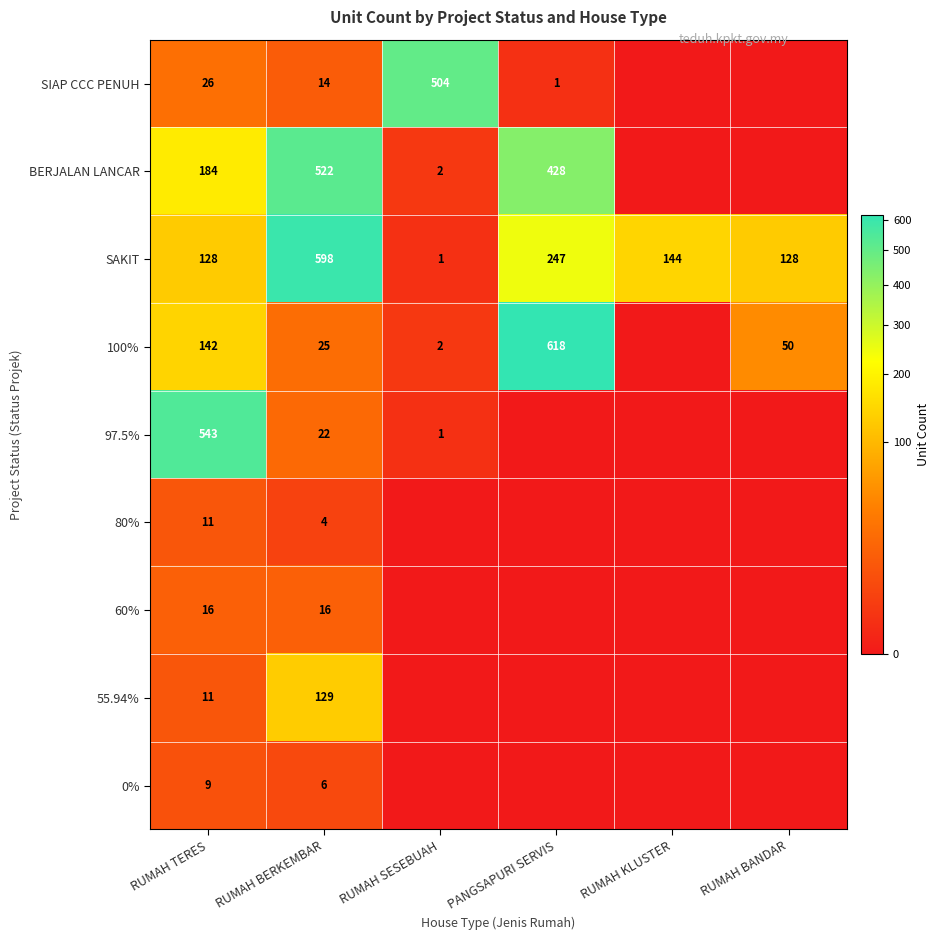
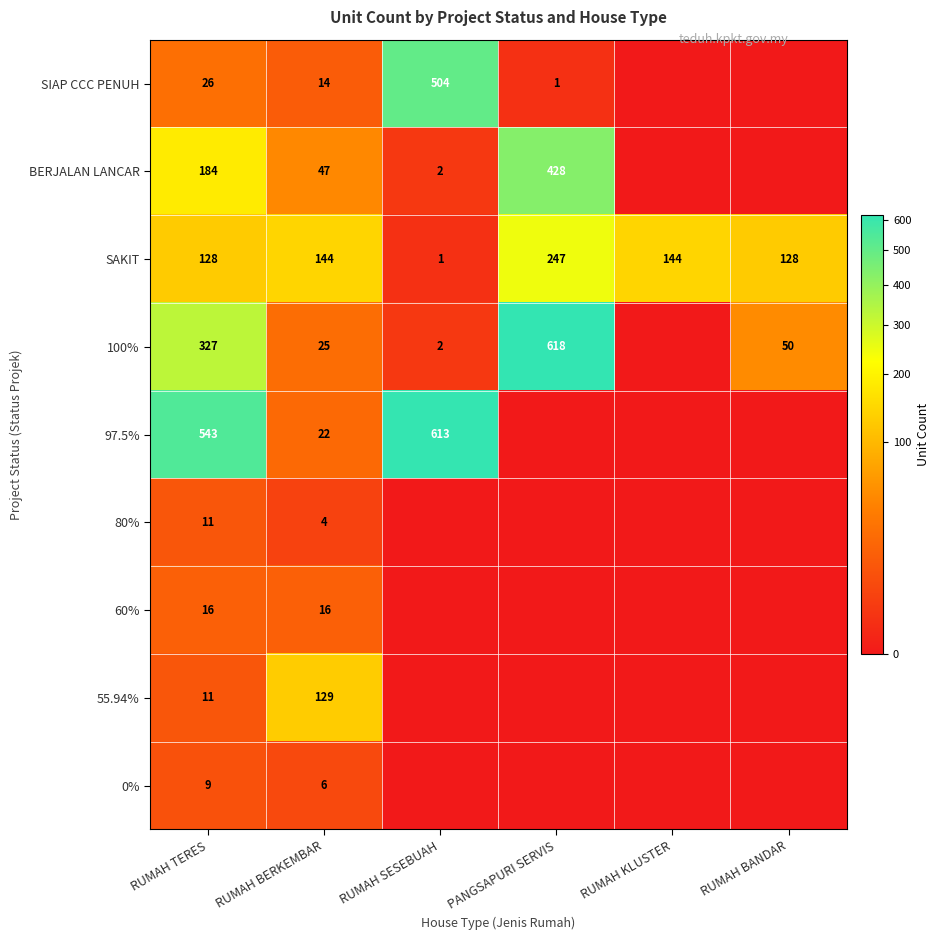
BERJALAN LANCAR, RUMAH BERKEMBAR: 522 -> 47
SAKIT, RUMAH BERKEMBAR: 598 -> 144
100%, RUMAH TERES: 142 -> 327
97.5%, RUMAH SESEBUAH: 1 -> 613
